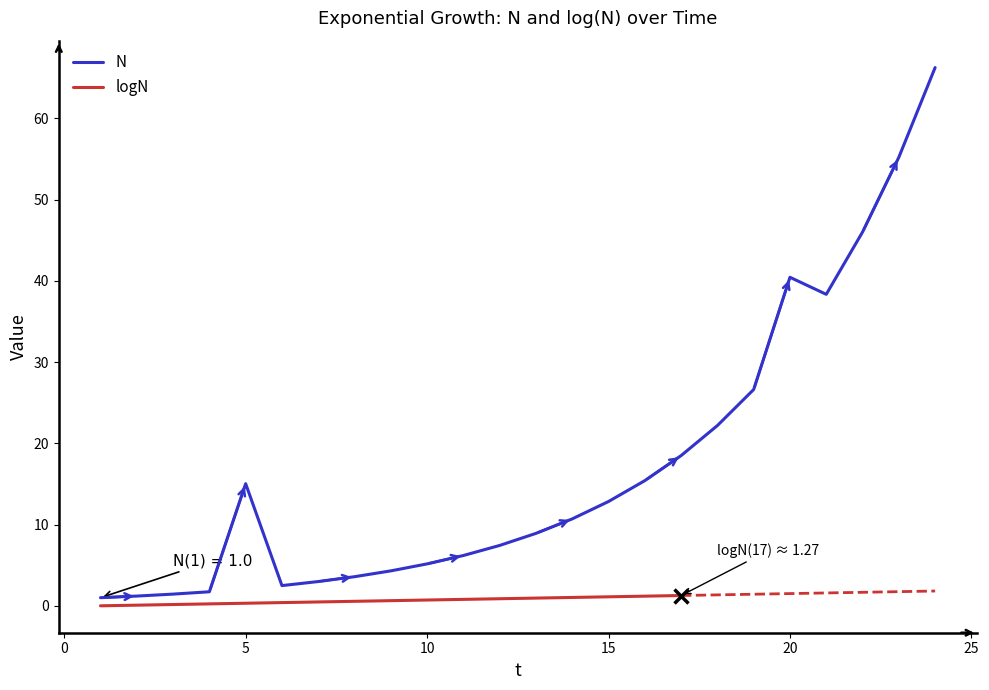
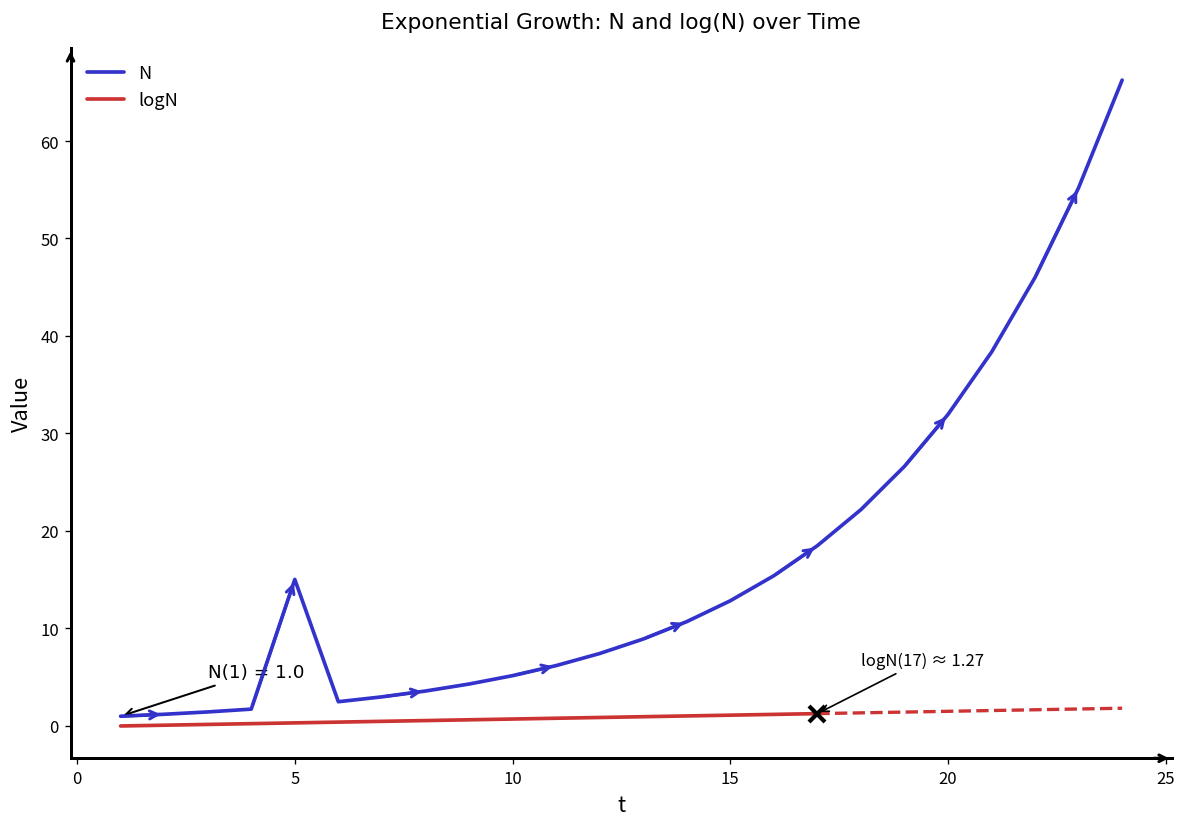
N, 20: 40 -> 32
